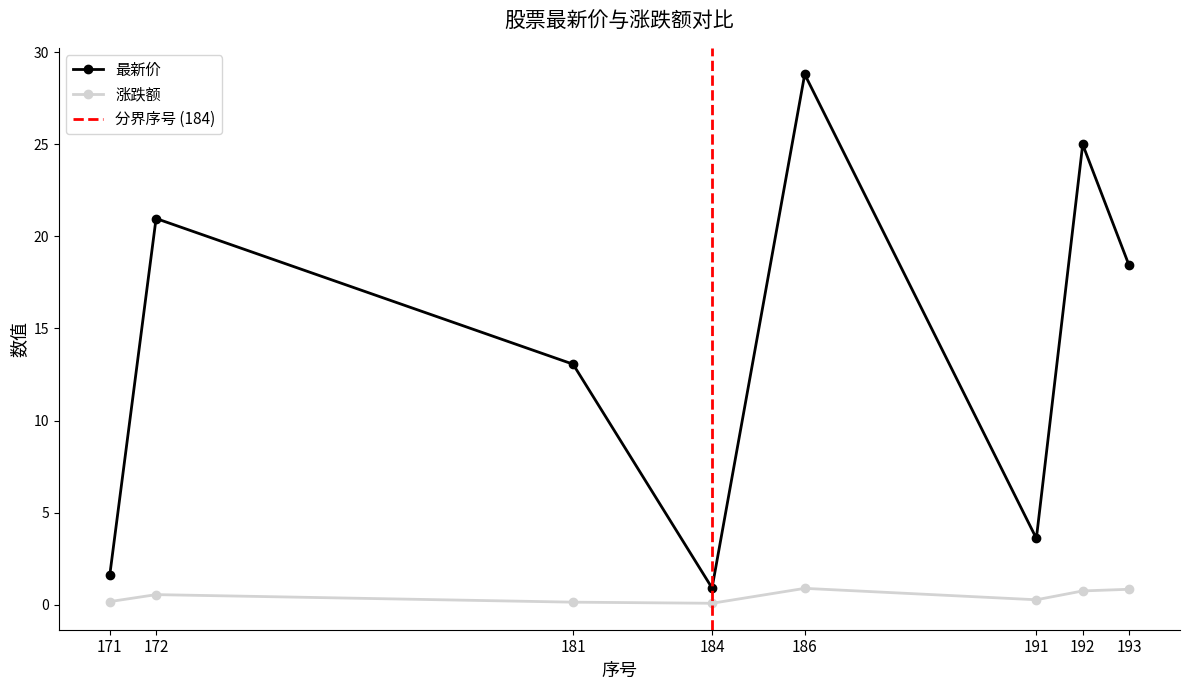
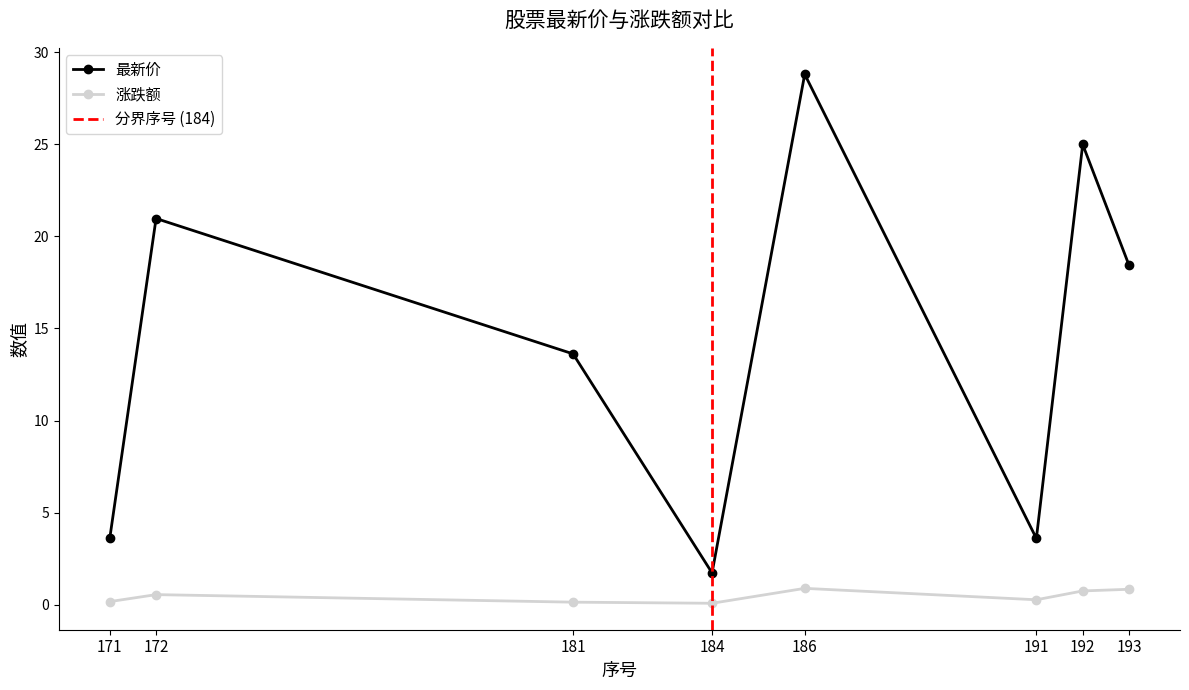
最新价, 171: 1.6 -> 3.6
最新价, 181: 13.1 -> 13.6
最新价, 184: 0.9 -> 1.7
